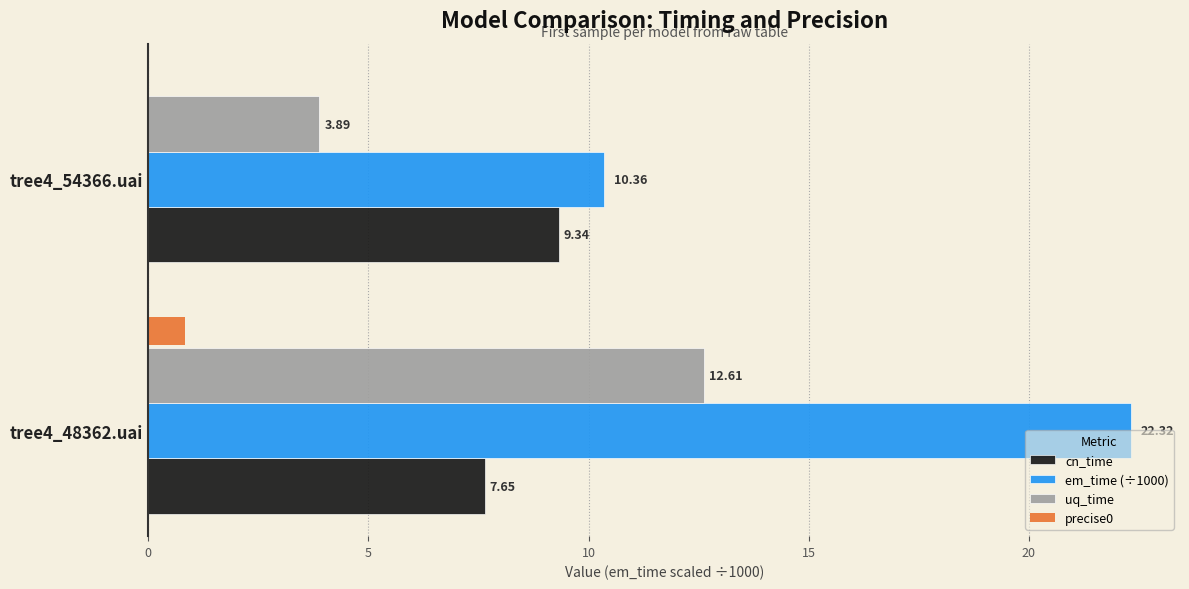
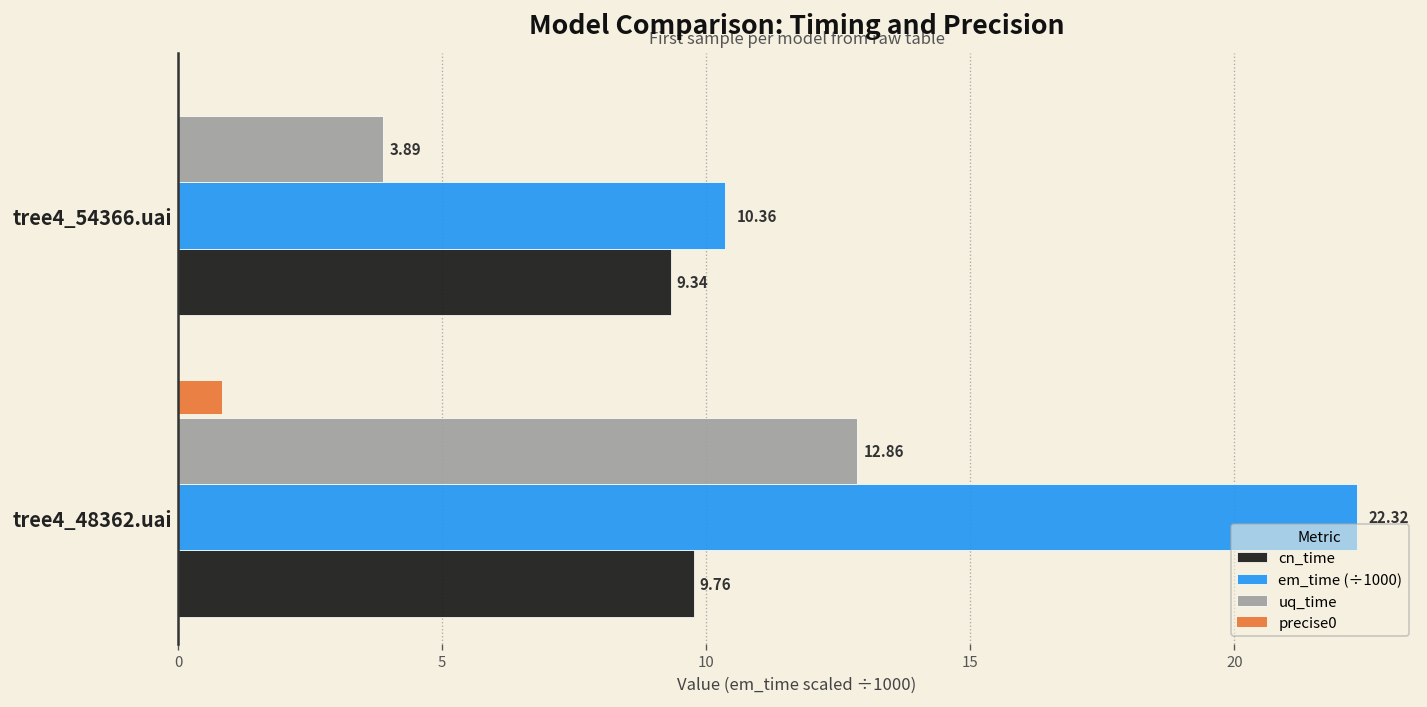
uq_time, tree4_48362.uai: 12.61 -> 12.86
cn_time, tree4_48362.uai: 7.65 -> 9.76
